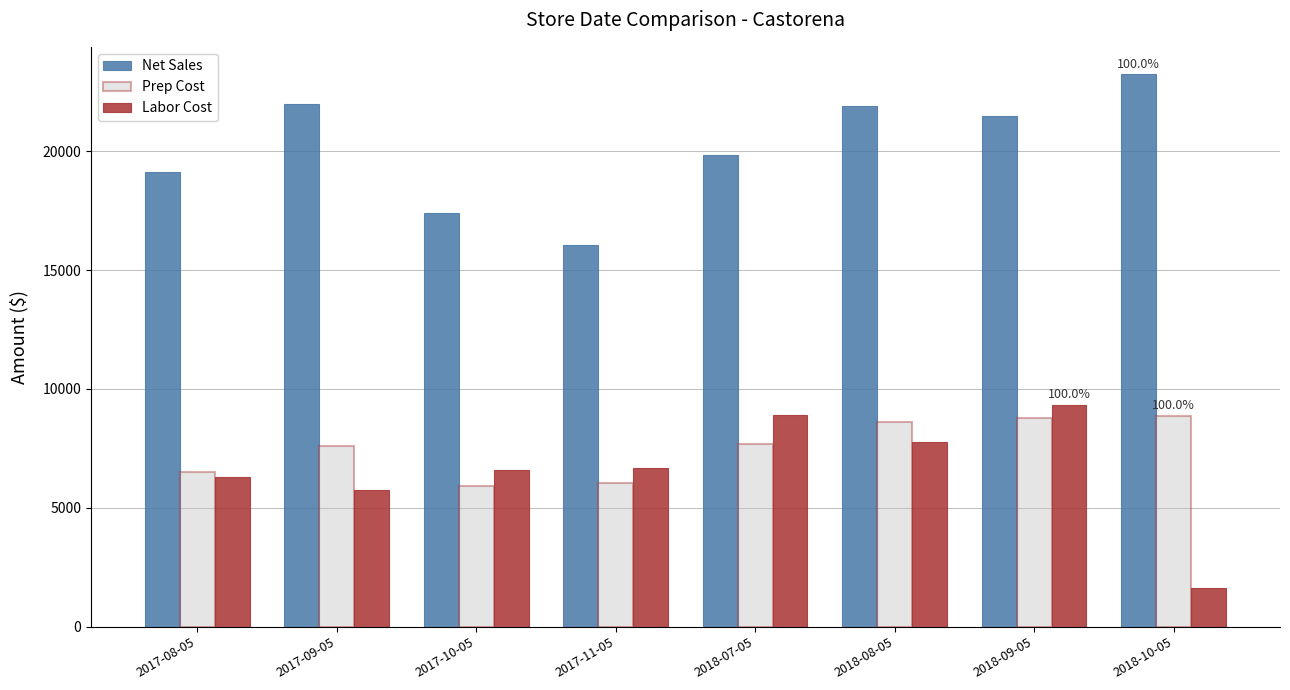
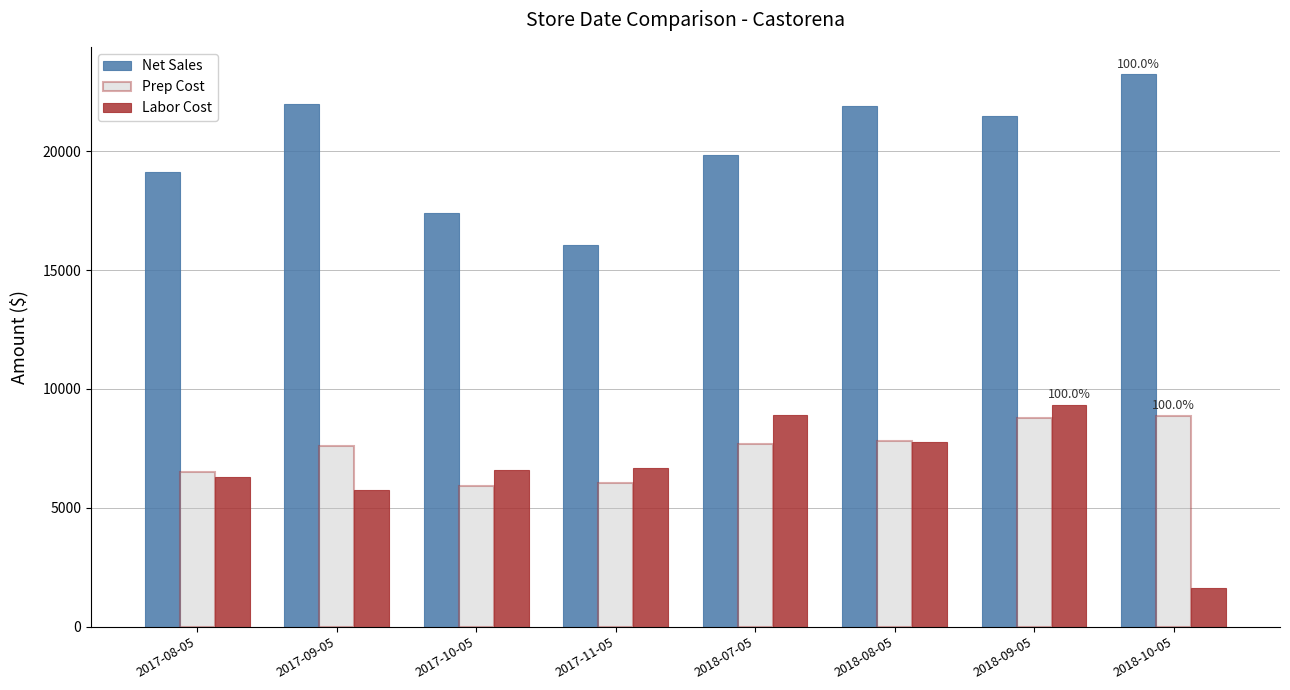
Prep Cost, 2018-08-05: 8600 -> 7800
